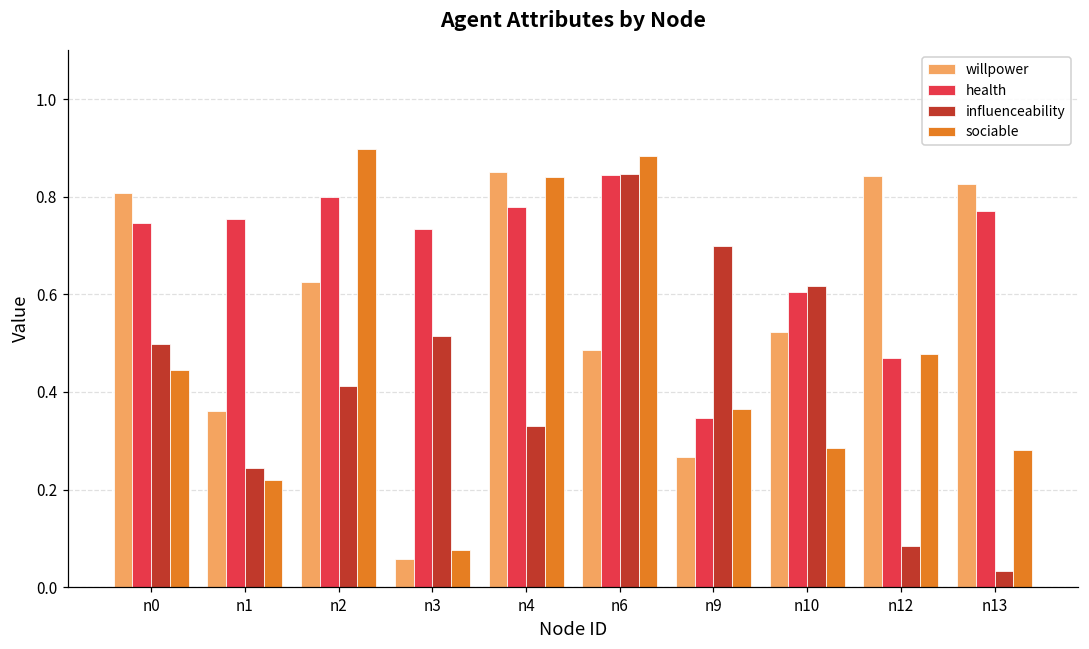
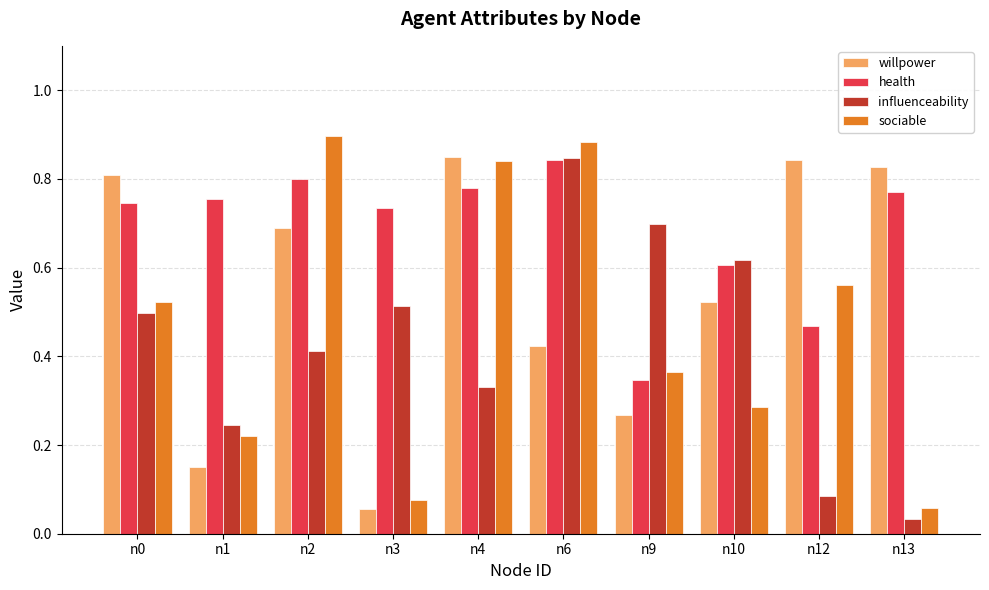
sociable, n0: 0.45 -> 0.52
willpower, n1: 0.36 -> 0.15
willpower, n2: 0.62 -> 0.69
willpower, n6: 0.49 -> 0.42
sociable, n12: 0.48 -> 0.56
sociable, n13: 0.28 -> 0.06
